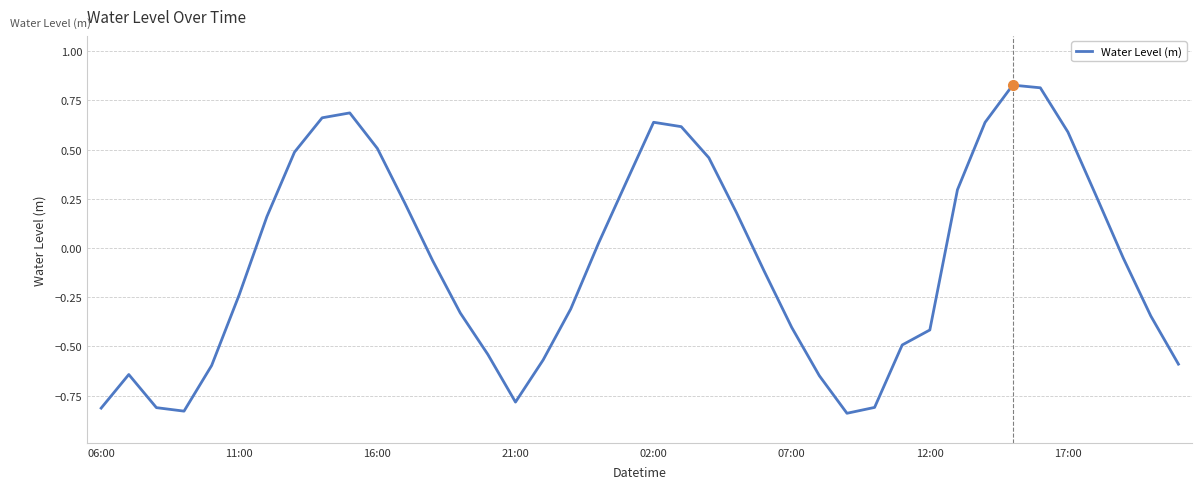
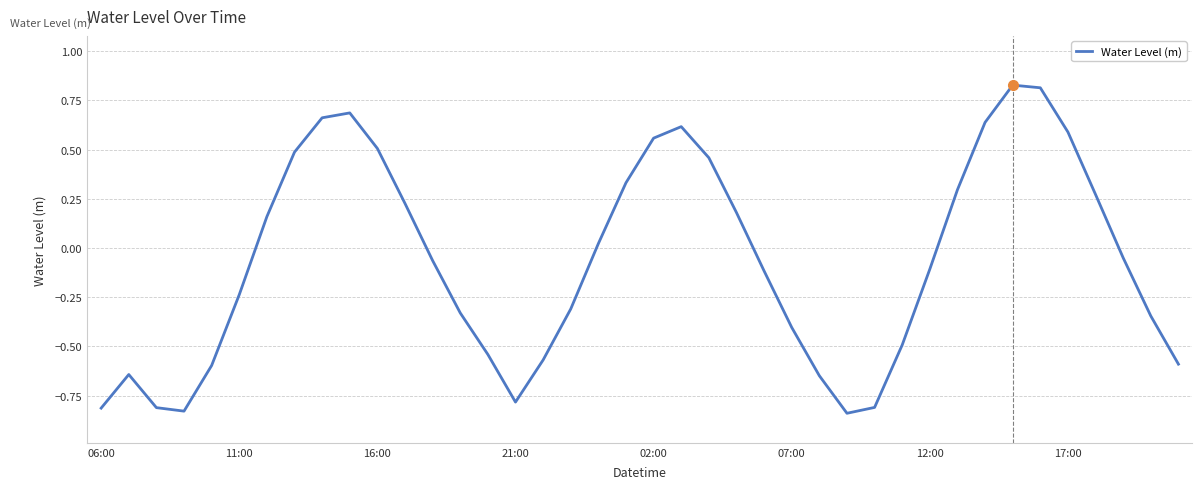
Water Level (m), 02:00: 0.64 -> 0.56
Water Level (m), 12:00: -0.42 -> -0.11
